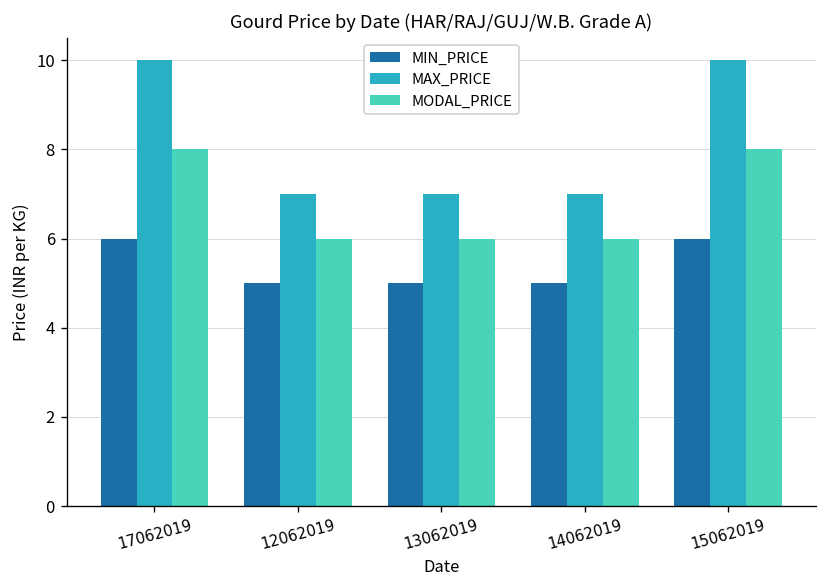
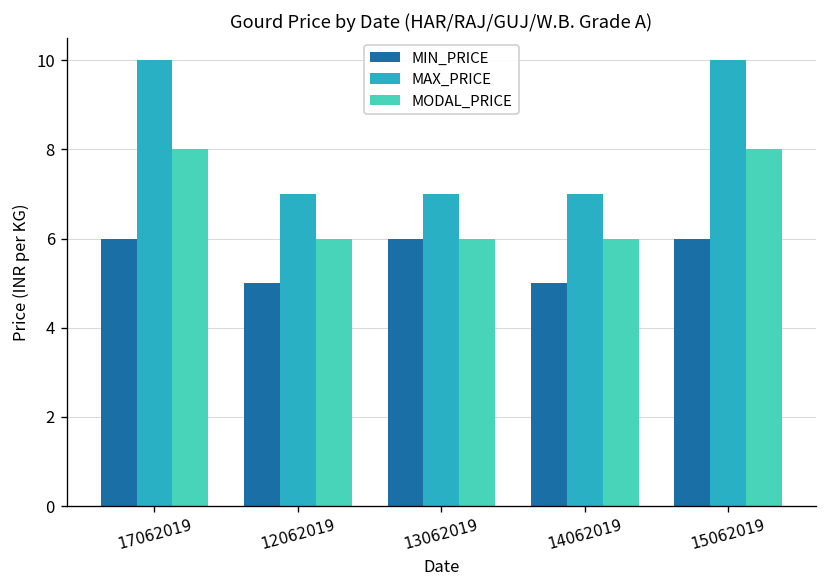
MIN_PRICE, 13062019: 5 -> 6
